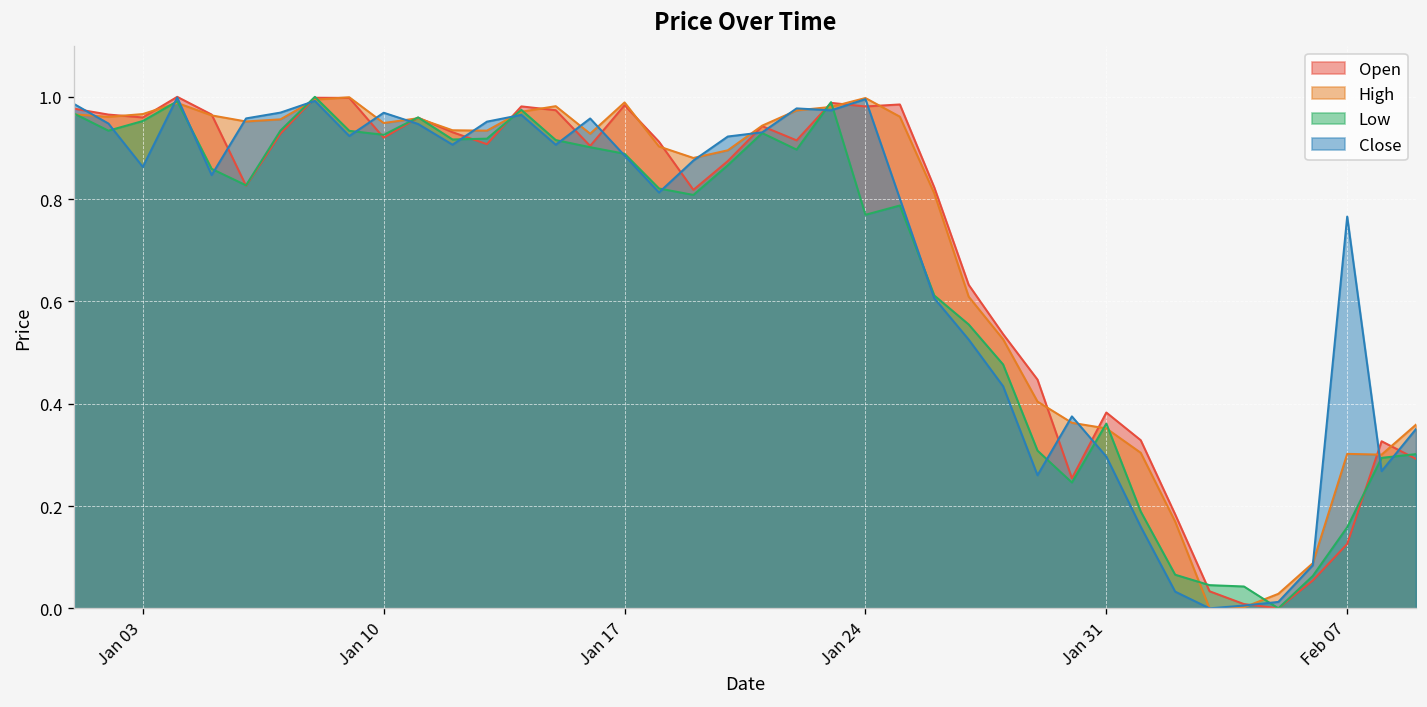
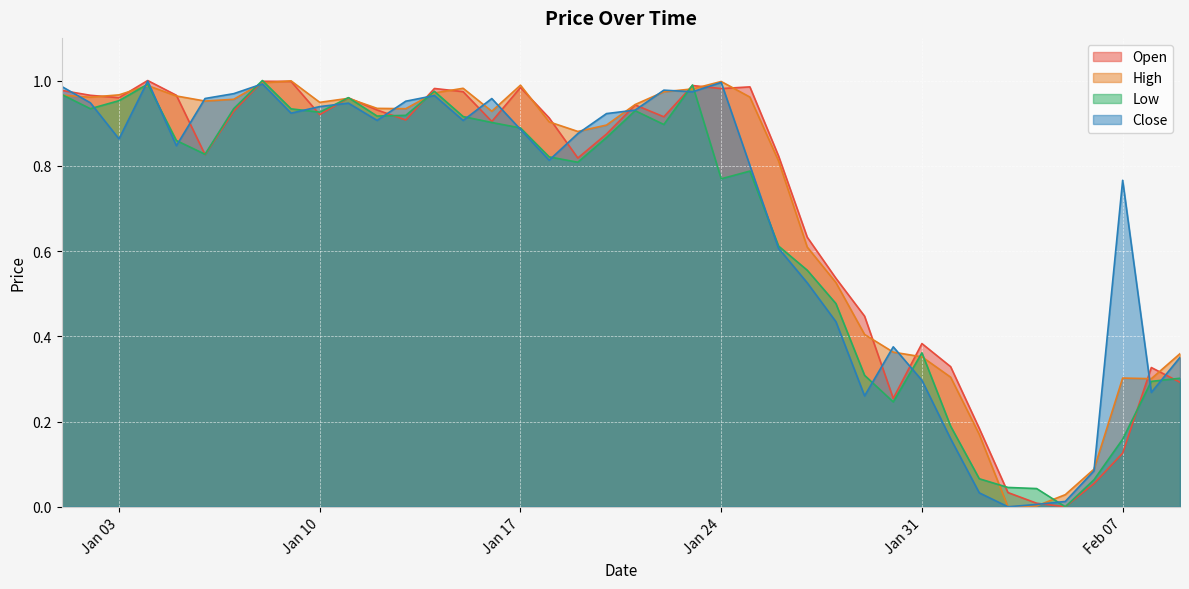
Close, Jan 10: 0.97 -> 0.94
